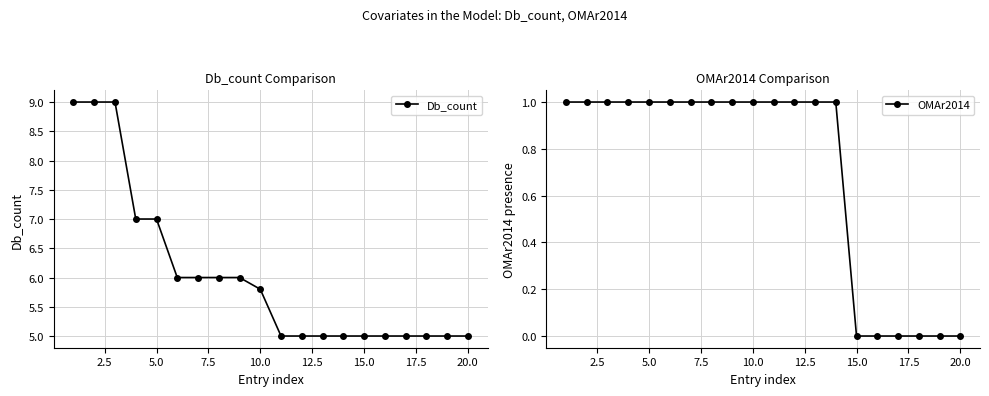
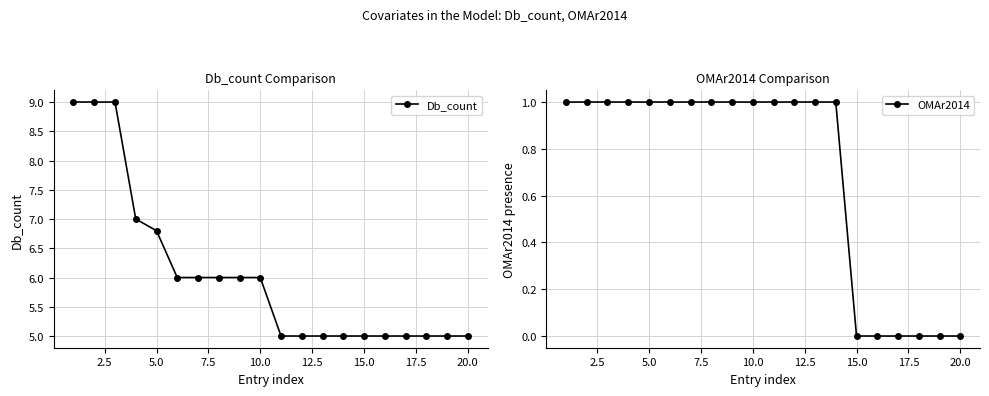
Db_count Comparison, 5.0: 7.0 -> 6.8
Db_count Comparison, 10.0: 5.8 -> 6.0
